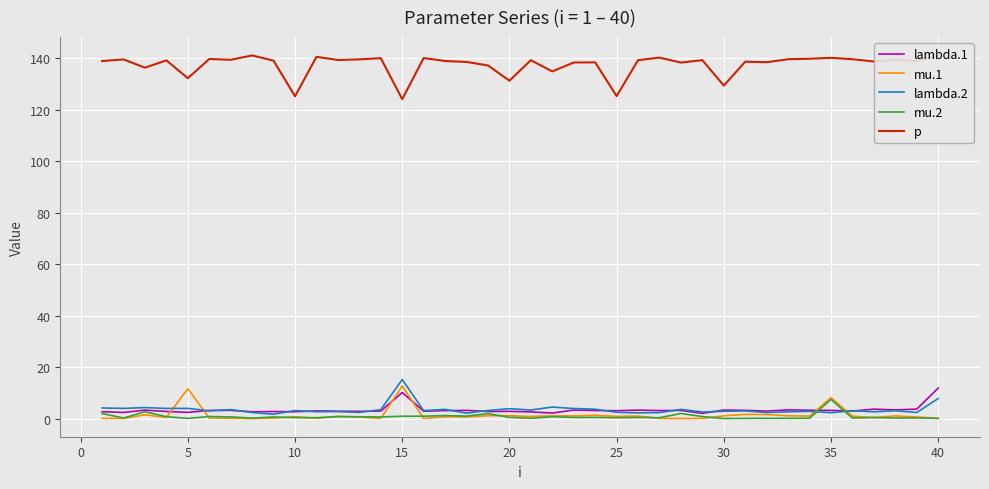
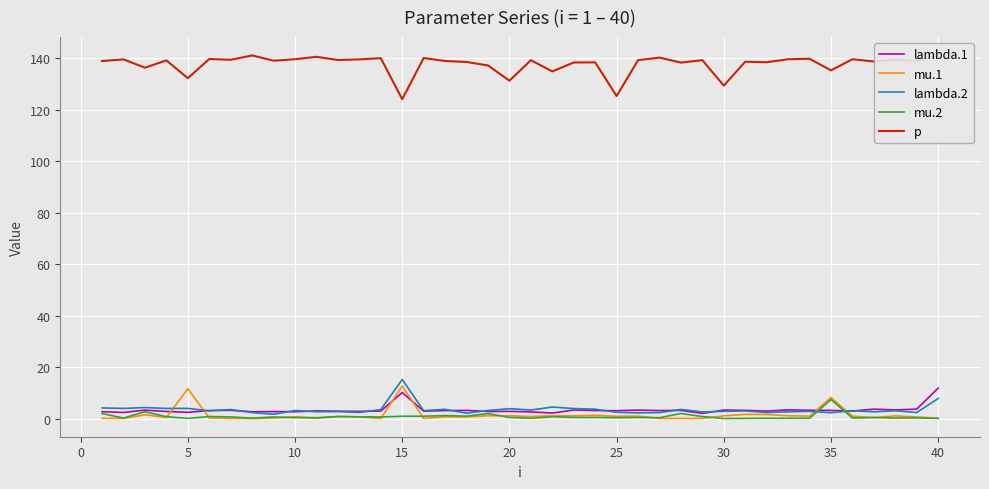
p, 10: 125 -> 140
p, 35: 140 -> 135
